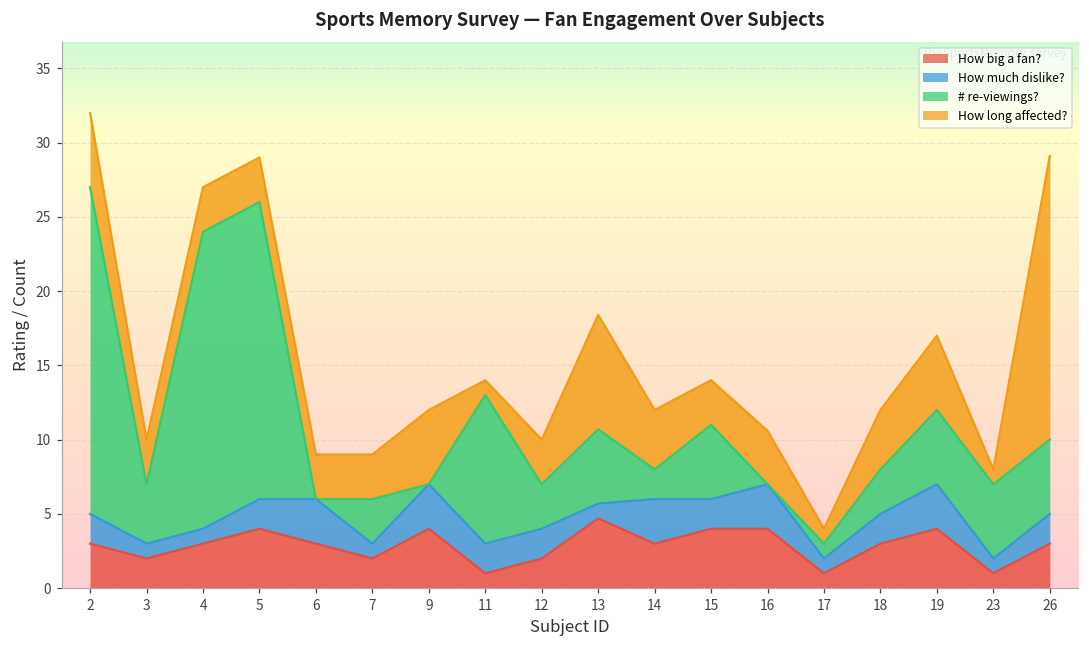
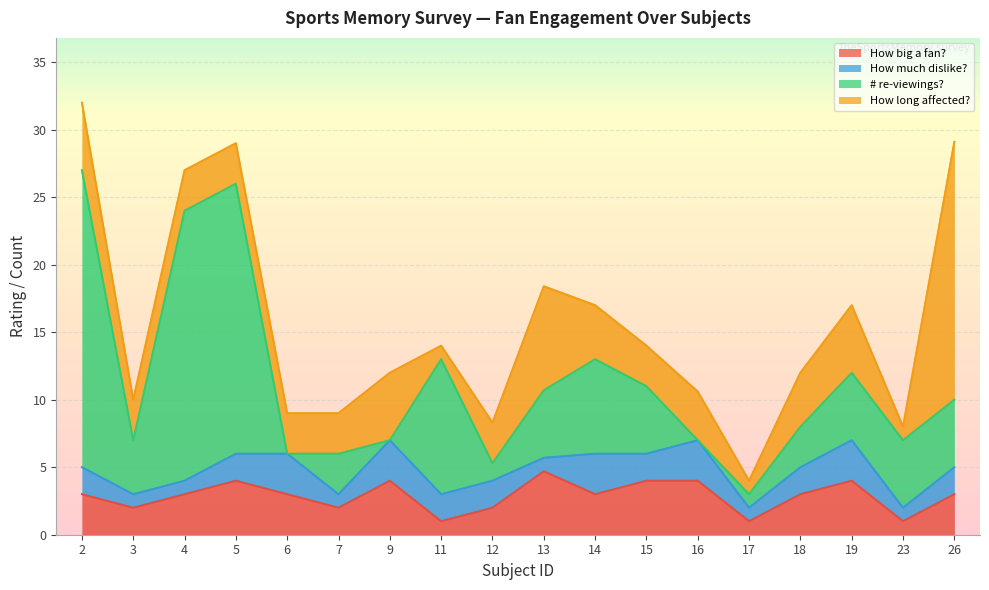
# re-viewings?, 12: 3.0 -> 1.3
# re-viewings?, 14: 2 -> 7
